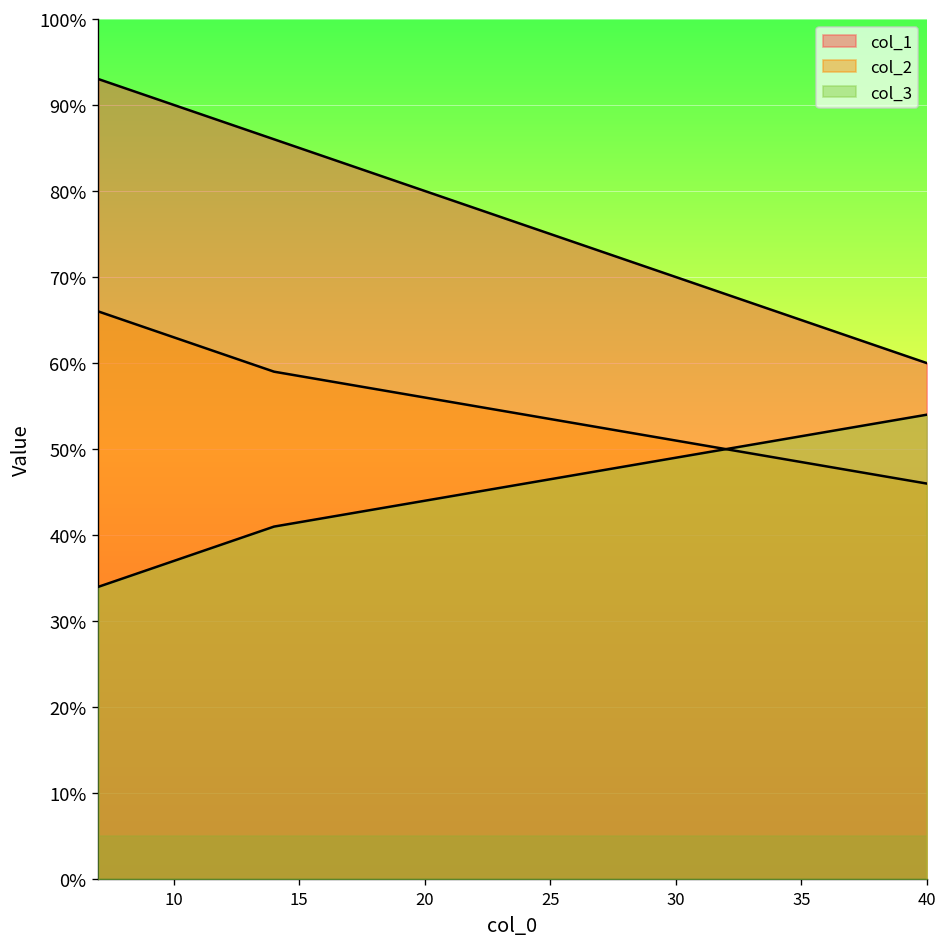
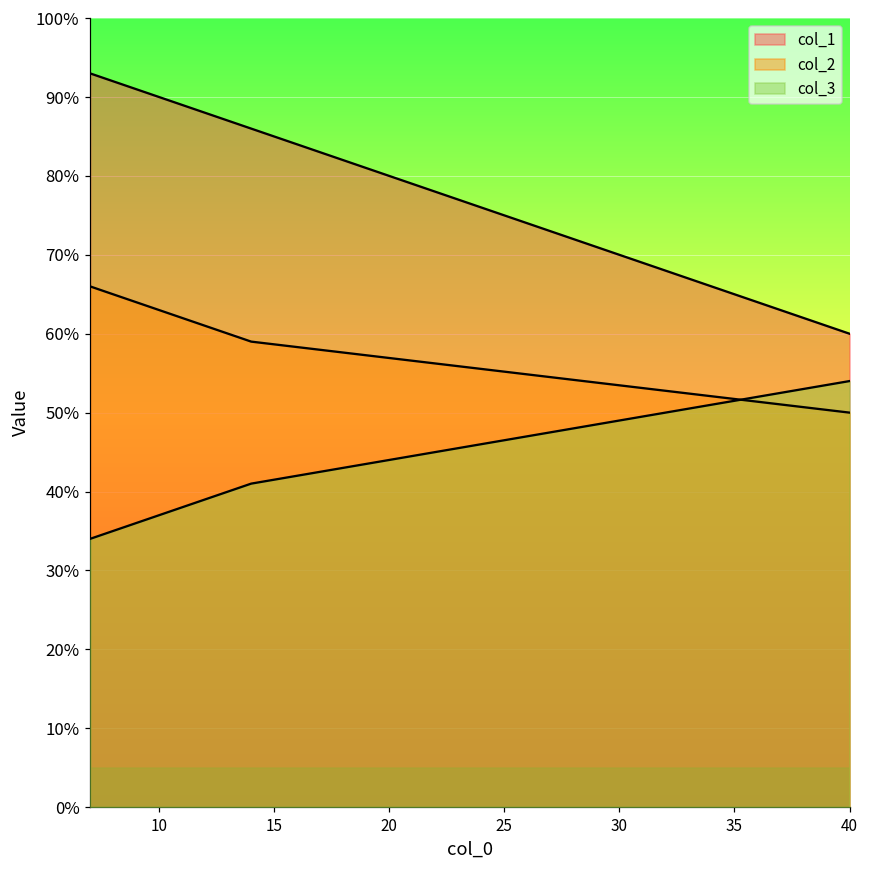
col_2, 40: 46% -> 50%
